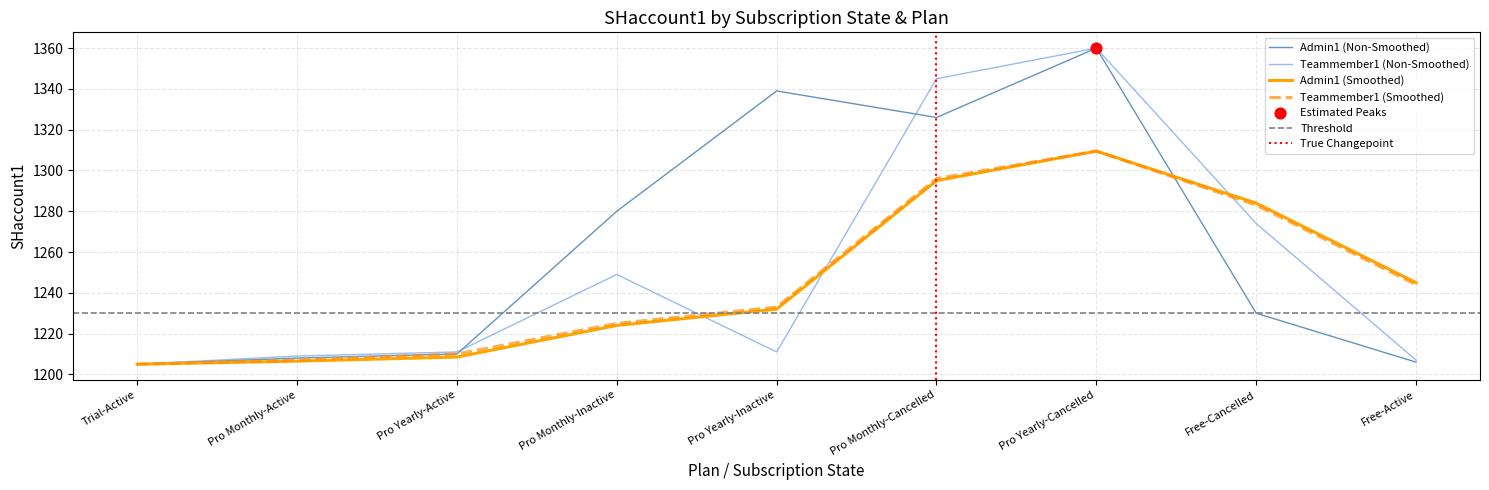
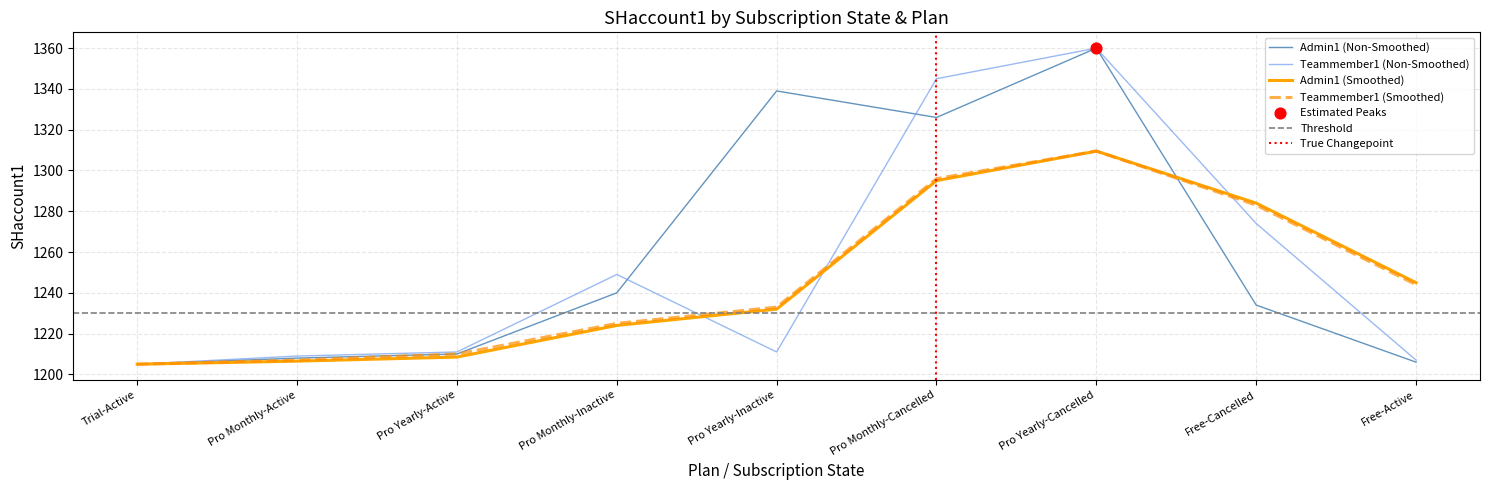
Admin1 (Non-Smoothed), Pro Monthly-Inactive: 1280 -> 1240
Admin1 (Non-Smoothed), Free-Cancelled: 1230 -> 1234
